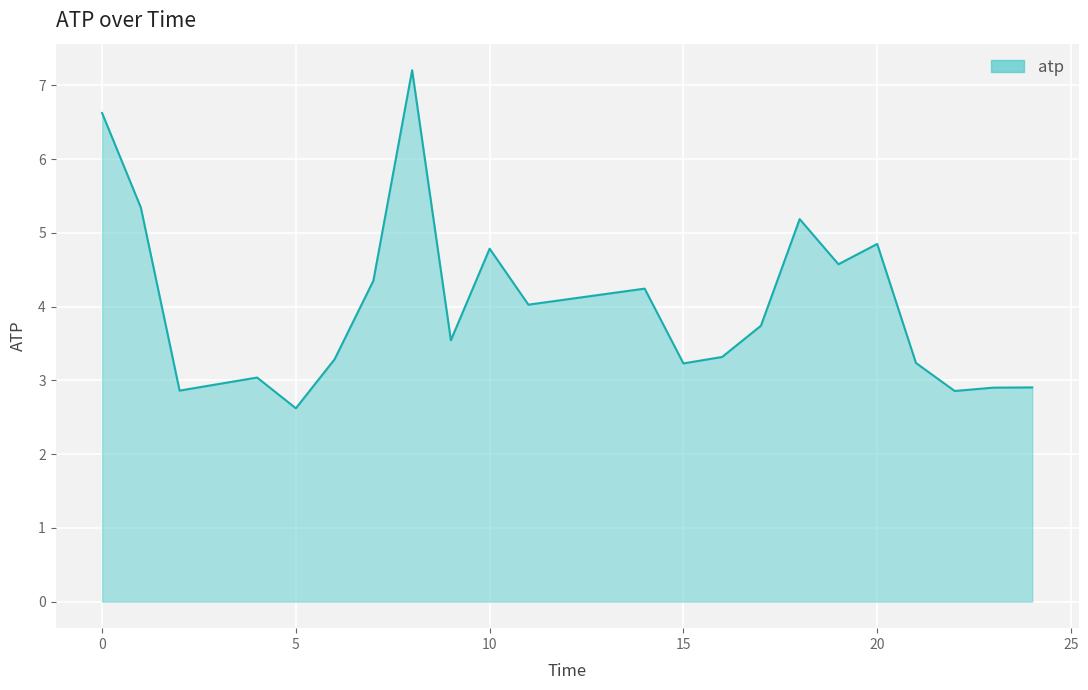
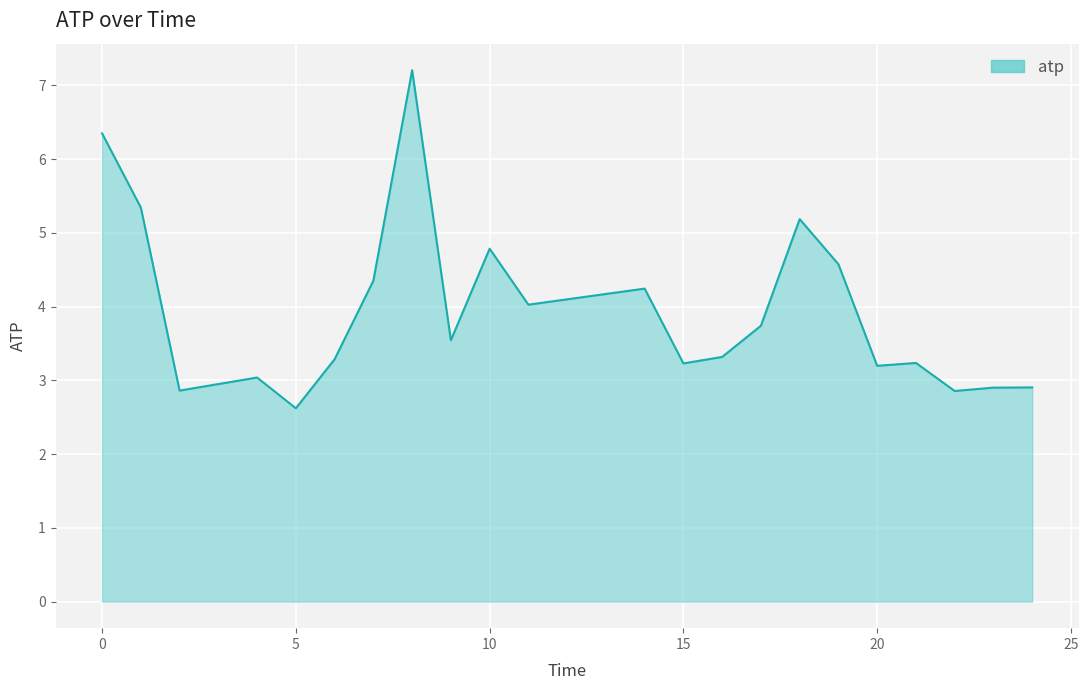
0: 6.6 -> 6.3
20: 4.8 -> 3.2
